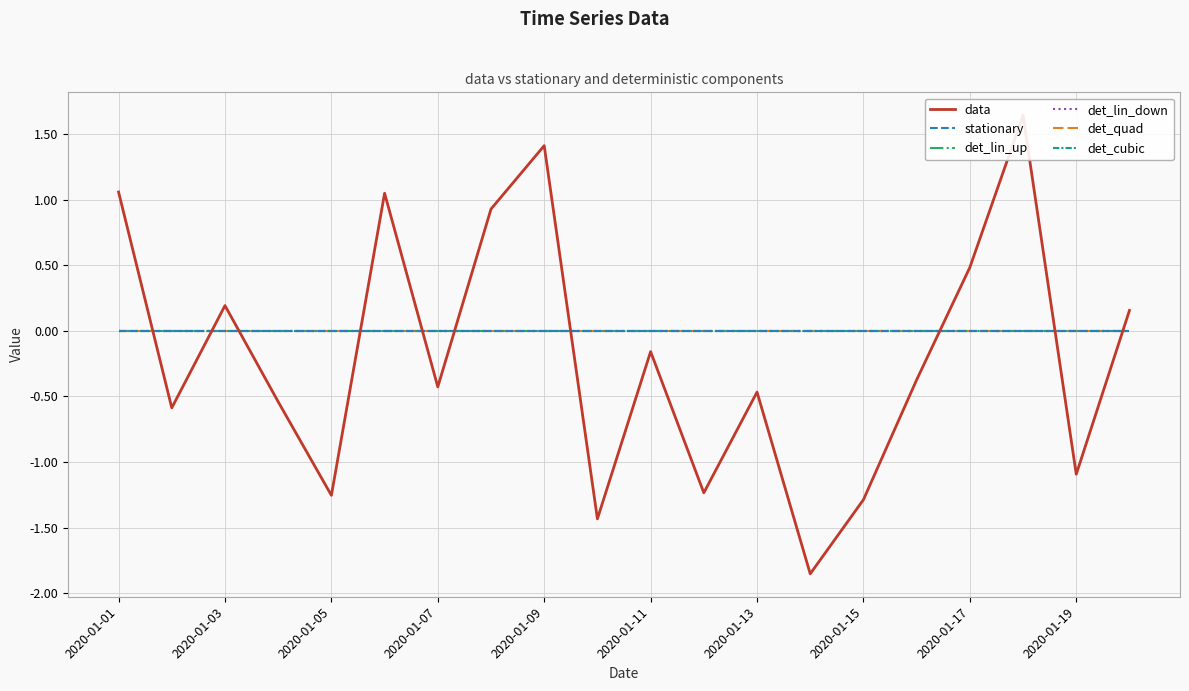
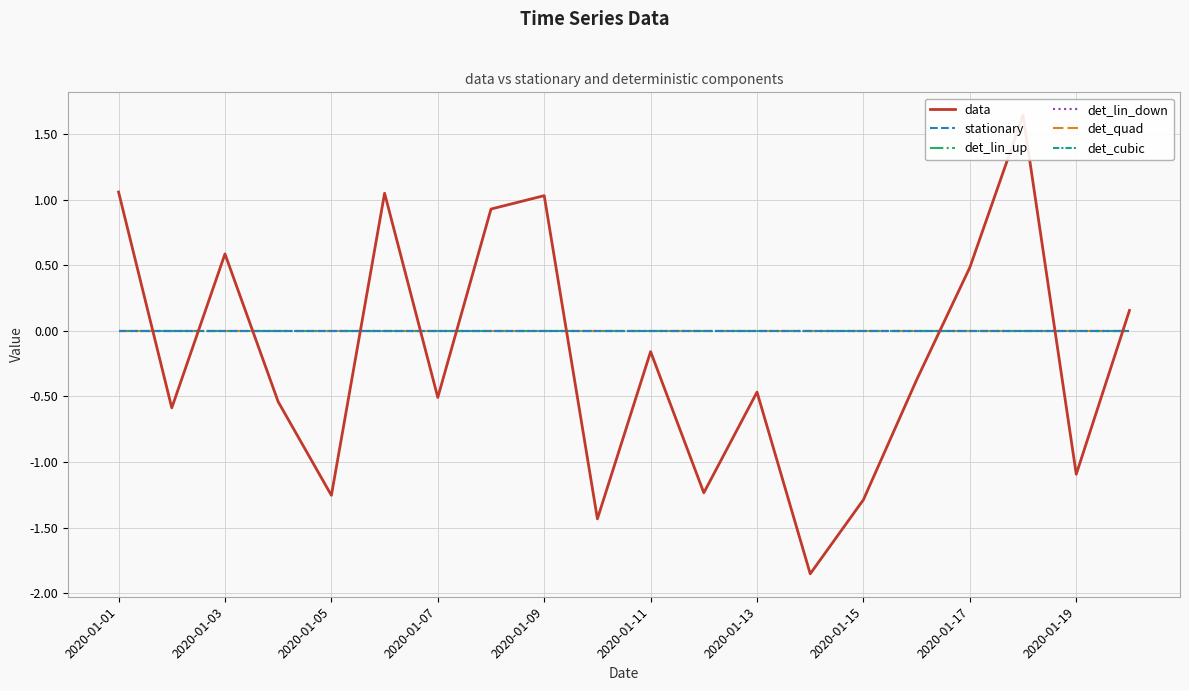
data, 2020-01-03: 0.19 -> 0.59
data, 2020-01-07: -0.43 -> -0.51
data, 2020-01-09: 1.41 -> 1.03
